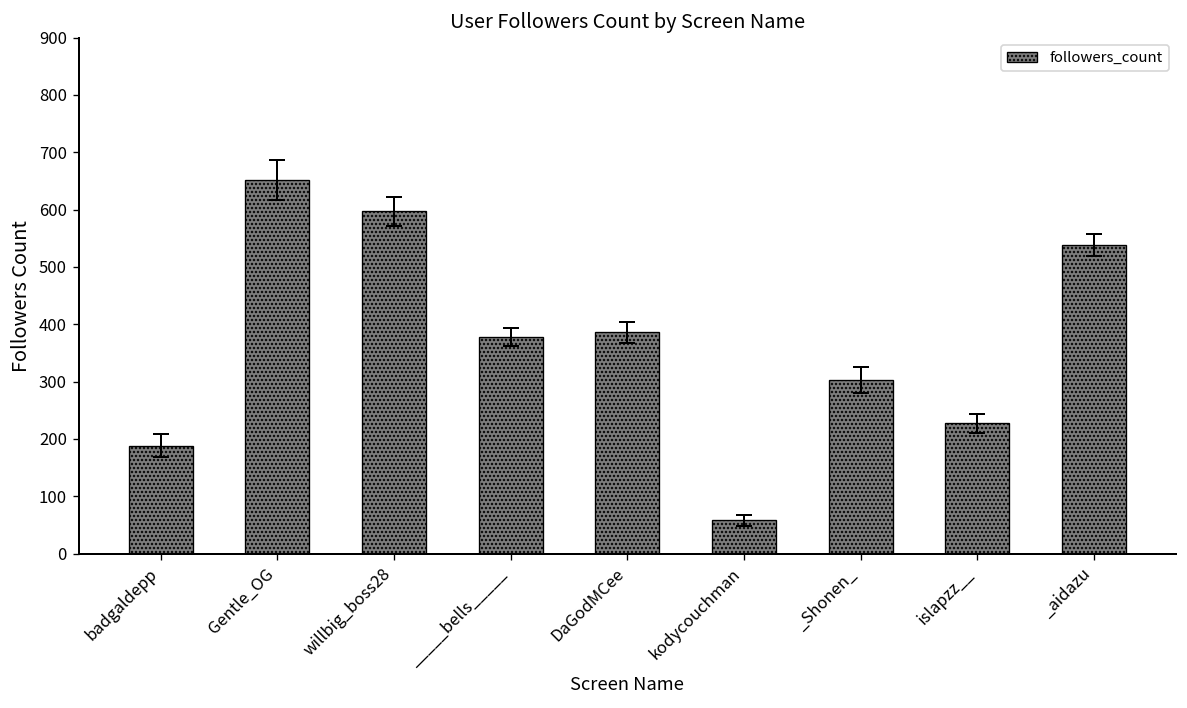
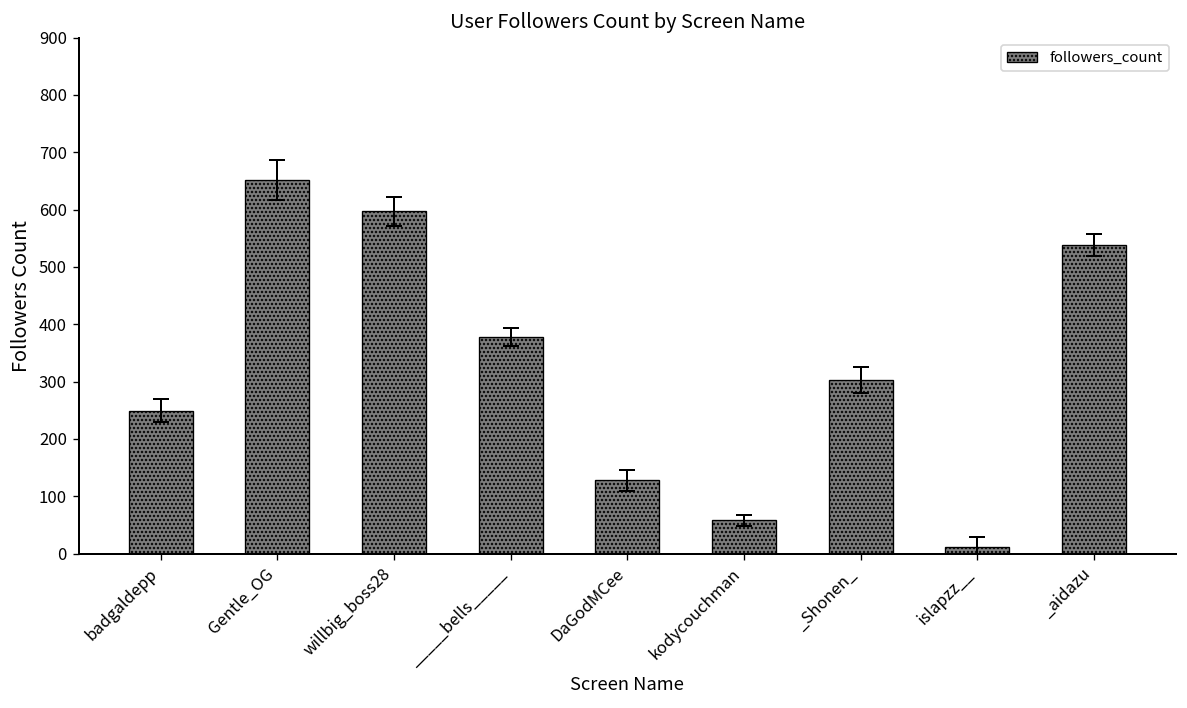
followers_count, badgaldepp: 190 -> 250
followers_count, DaGodMCee: 390 -> 130
followers_count, islapzz__: 230 -> 10
